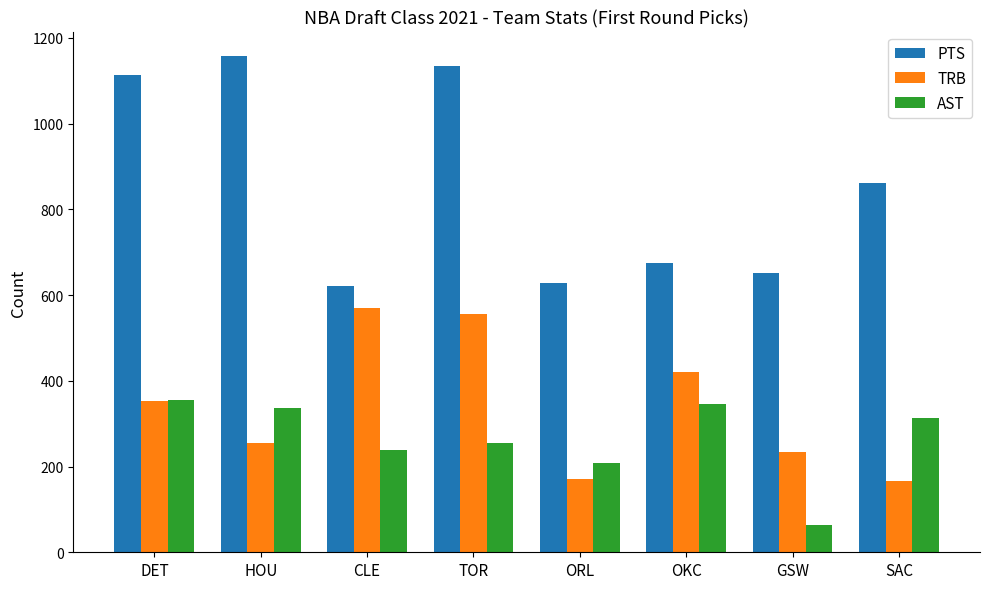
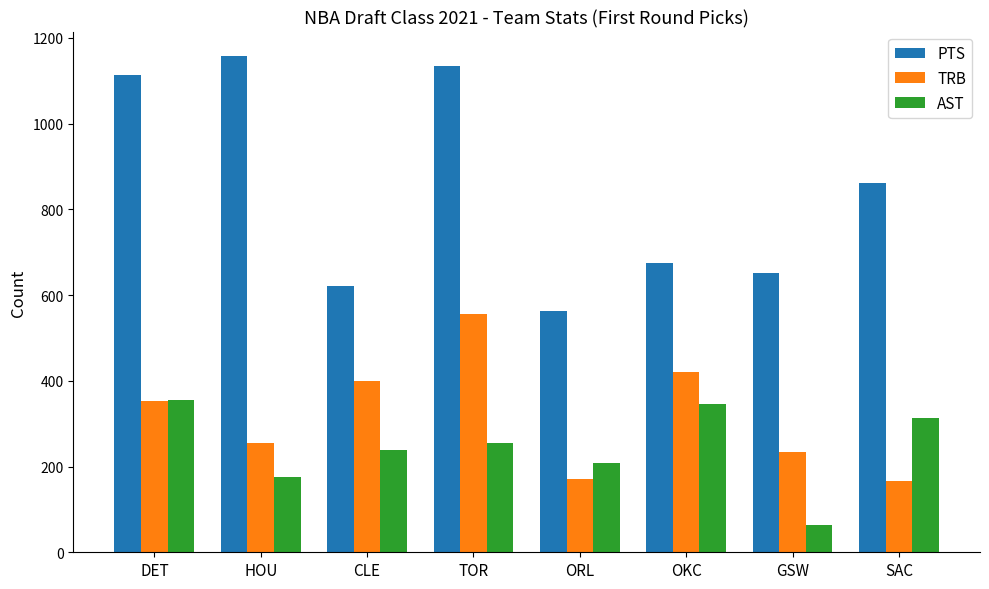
AST, HOU: 340 -> 180
TRB, CLE: 570 -> 400
PTS, ORL: 630 -> 560
